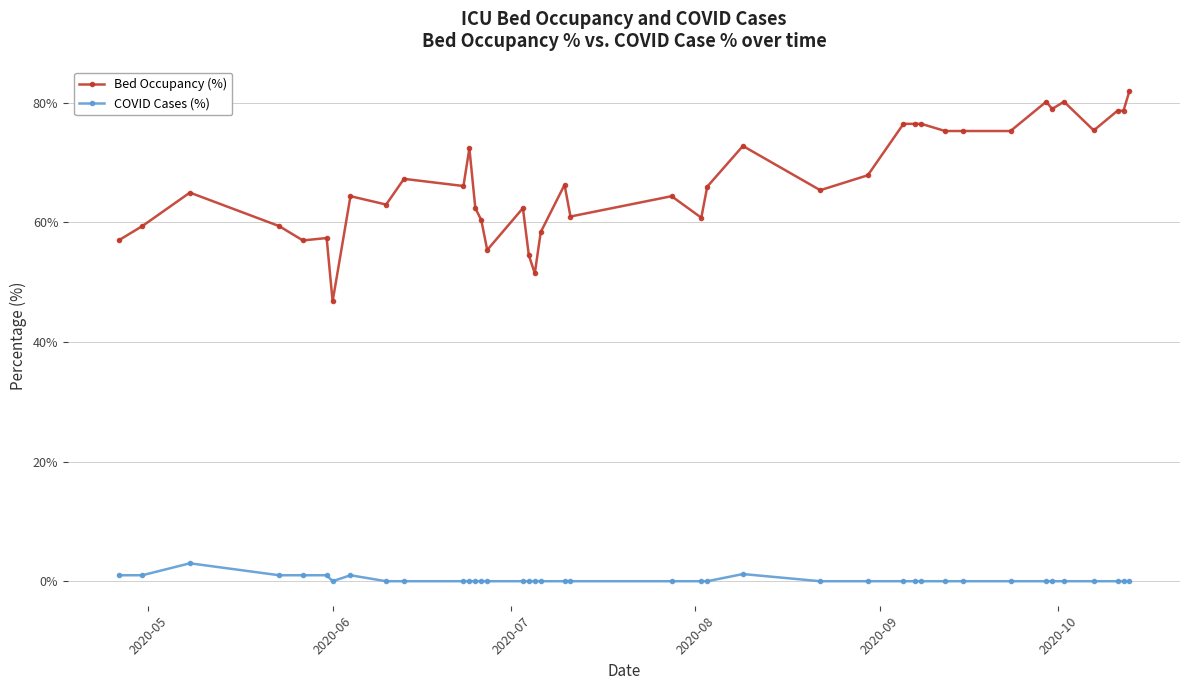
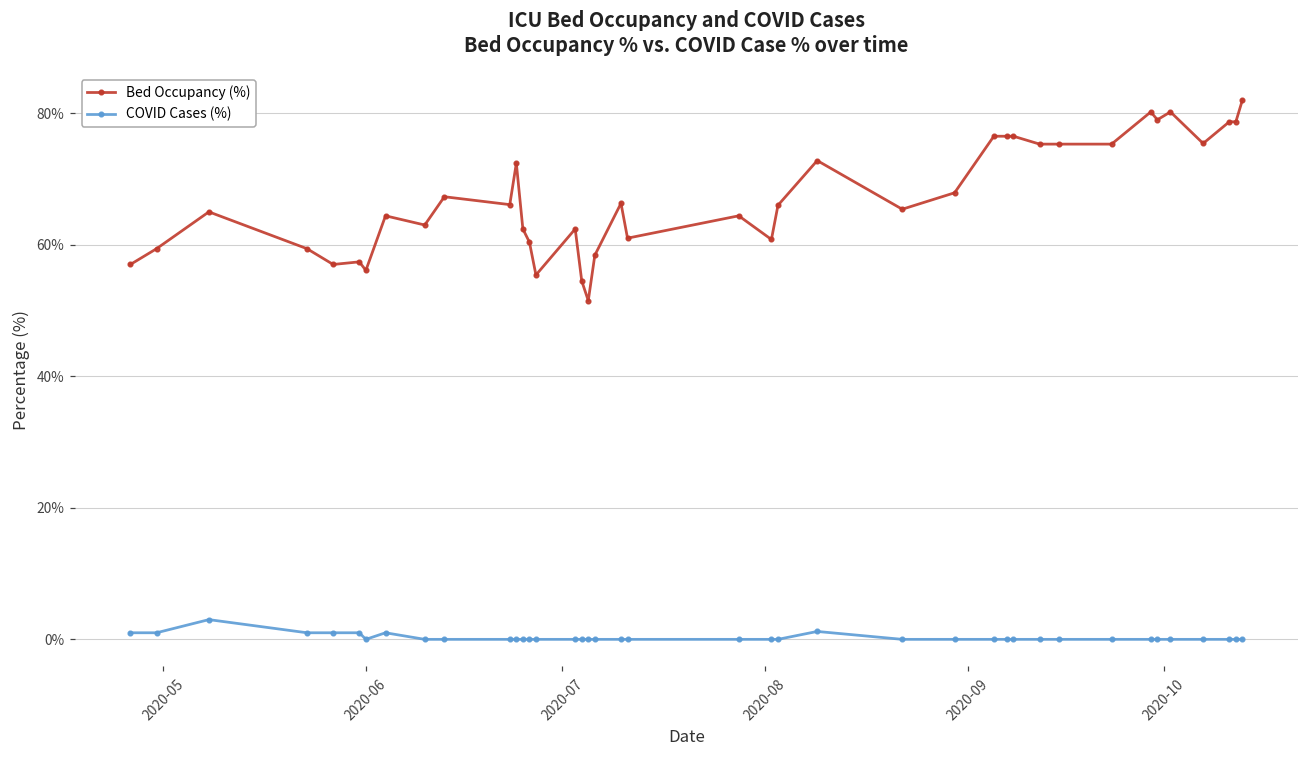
Bed Occupancy (%), 2020-06: 47% -> 56%
